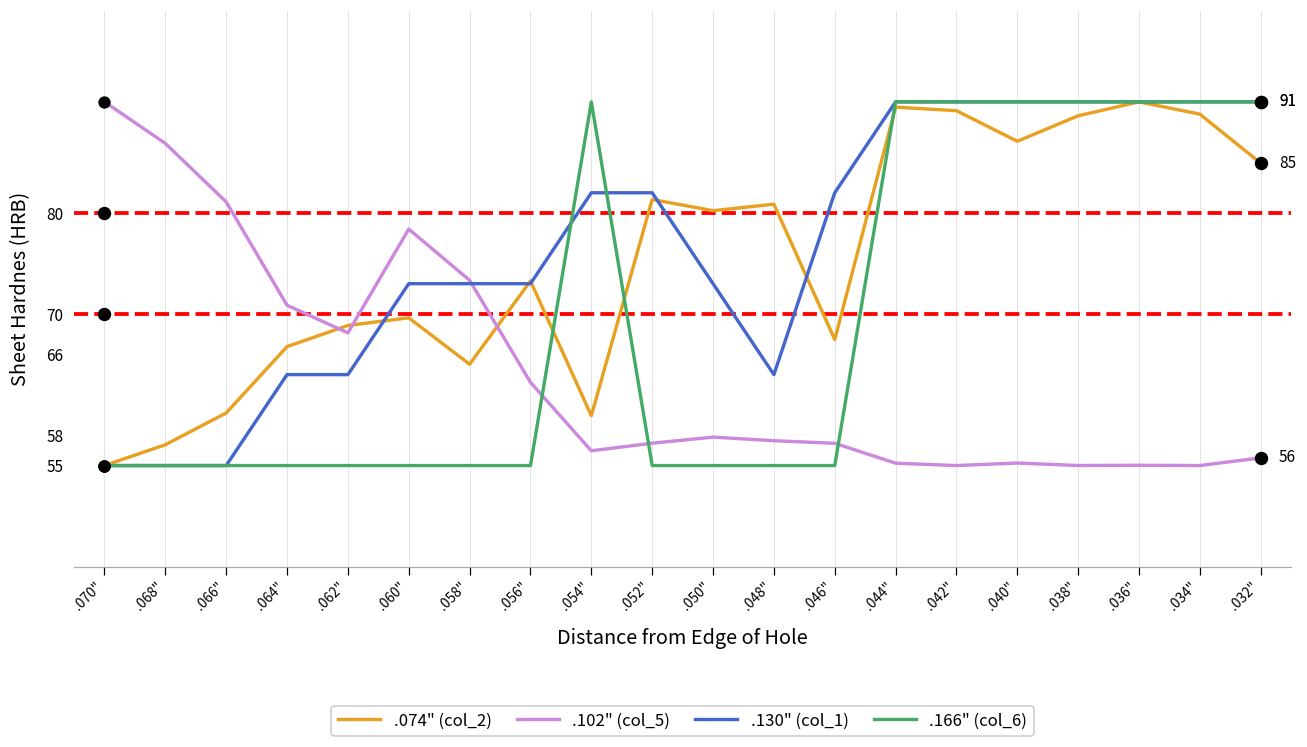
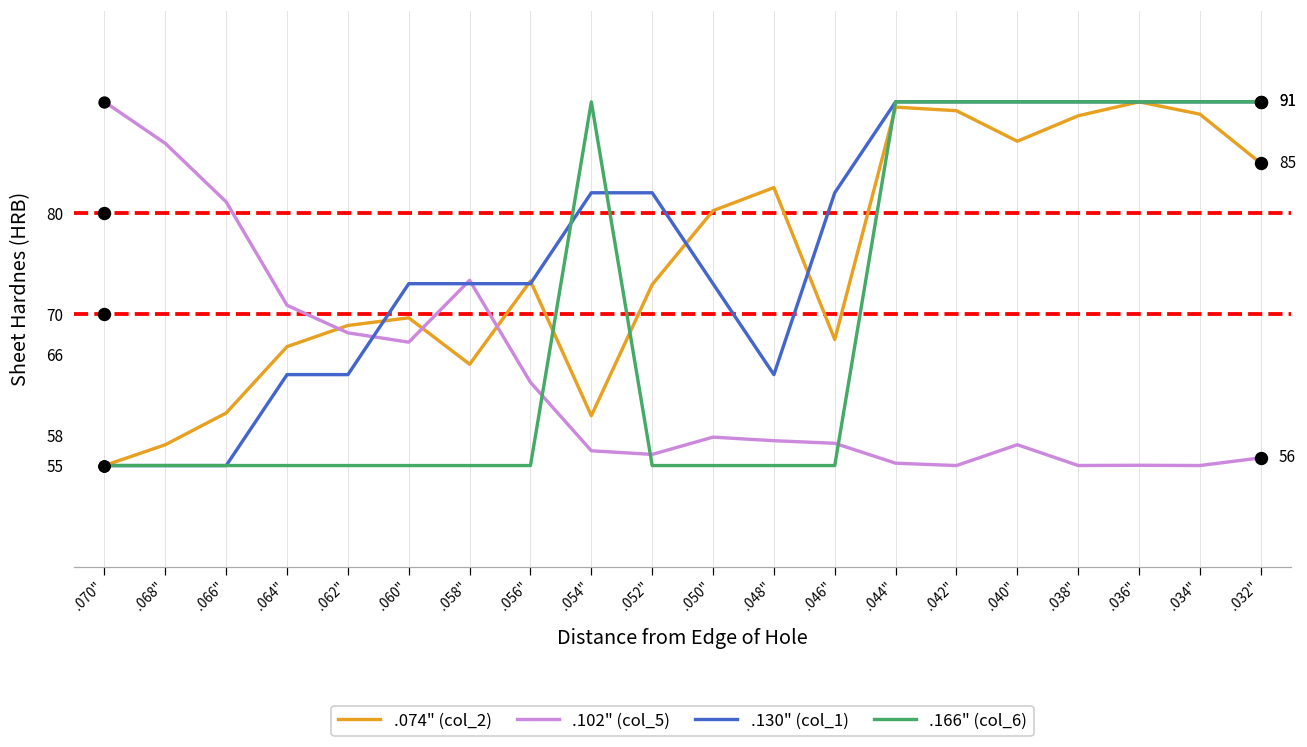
.102" (col_5), .060": 78 -> 67
.074" (col_2), .052": 81 -> 73
.102" (col_5), .052": 57 -> 56
.074" (col_2), .048": 81 -> 83
.102" (col_5), .040": 55 -> 57
